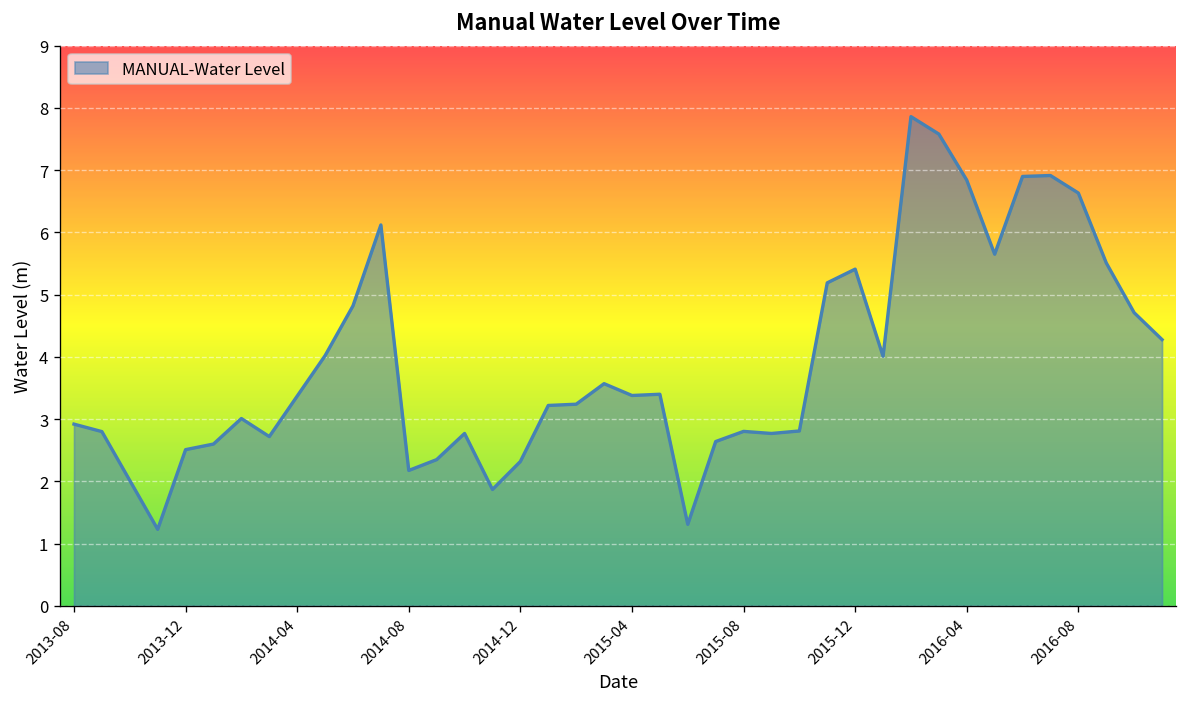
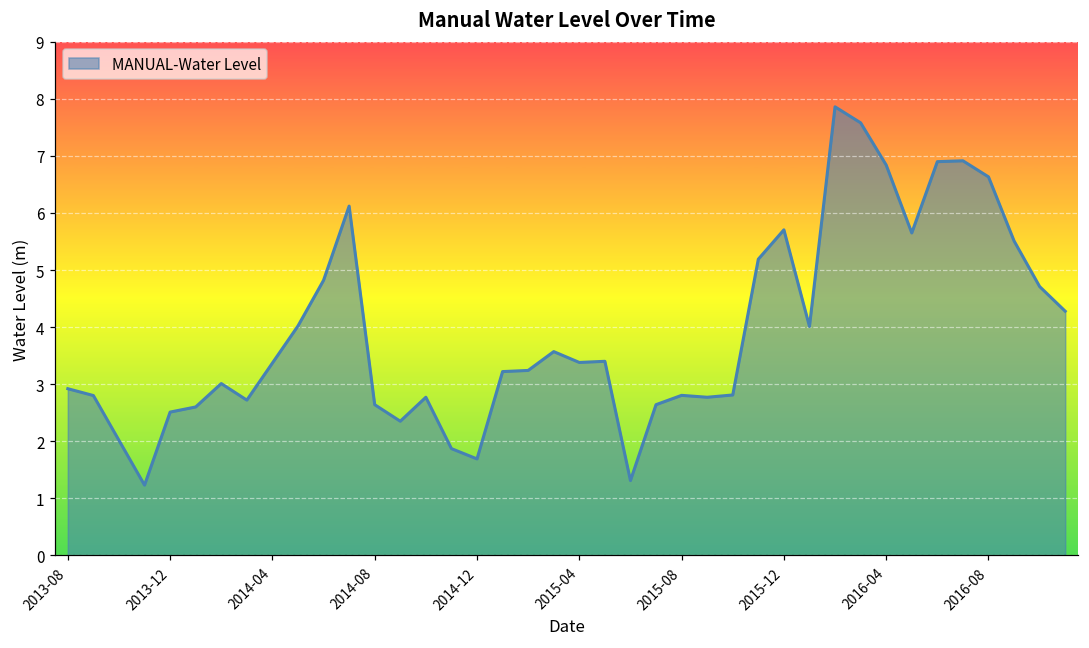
2014-08: 2.2 -> 2.6
2014-12: 2.3 -> 1.7
2015-12: 5.4 -> 5.7
